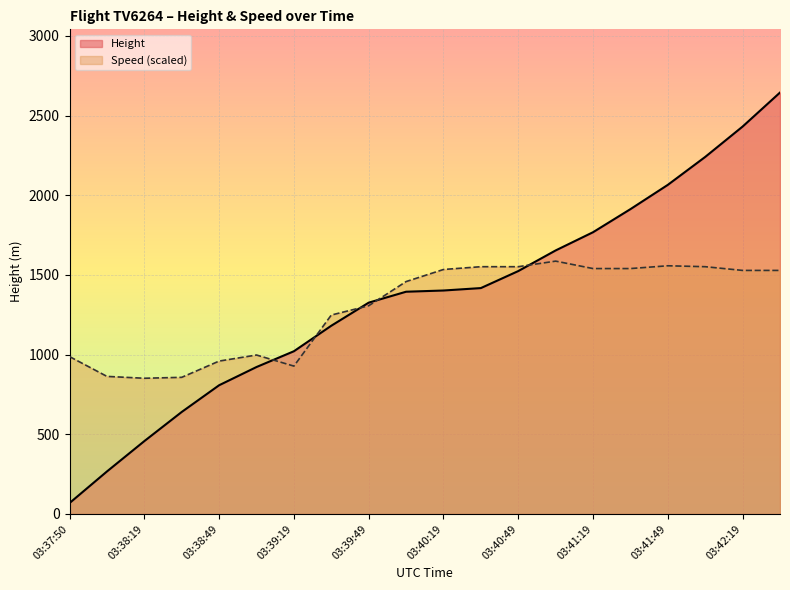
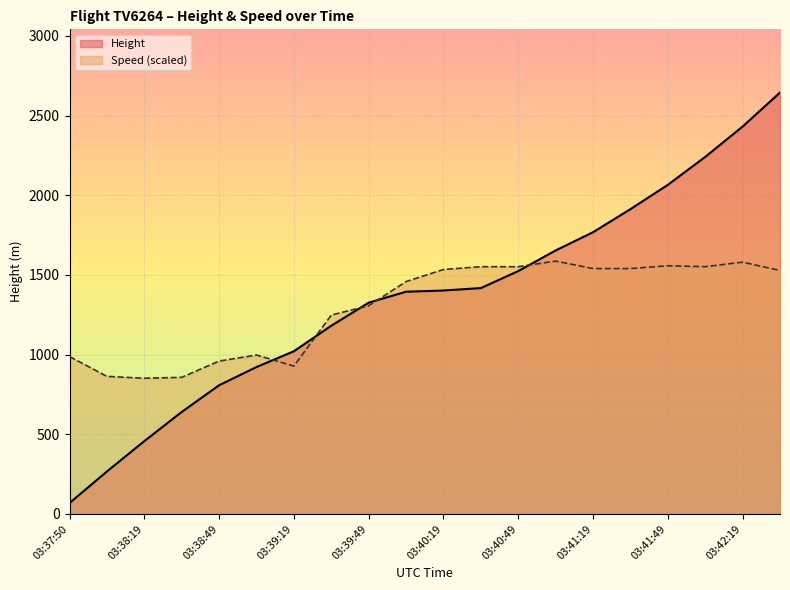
Speed (scaled), 03:42:19: 1530 -> 1580
